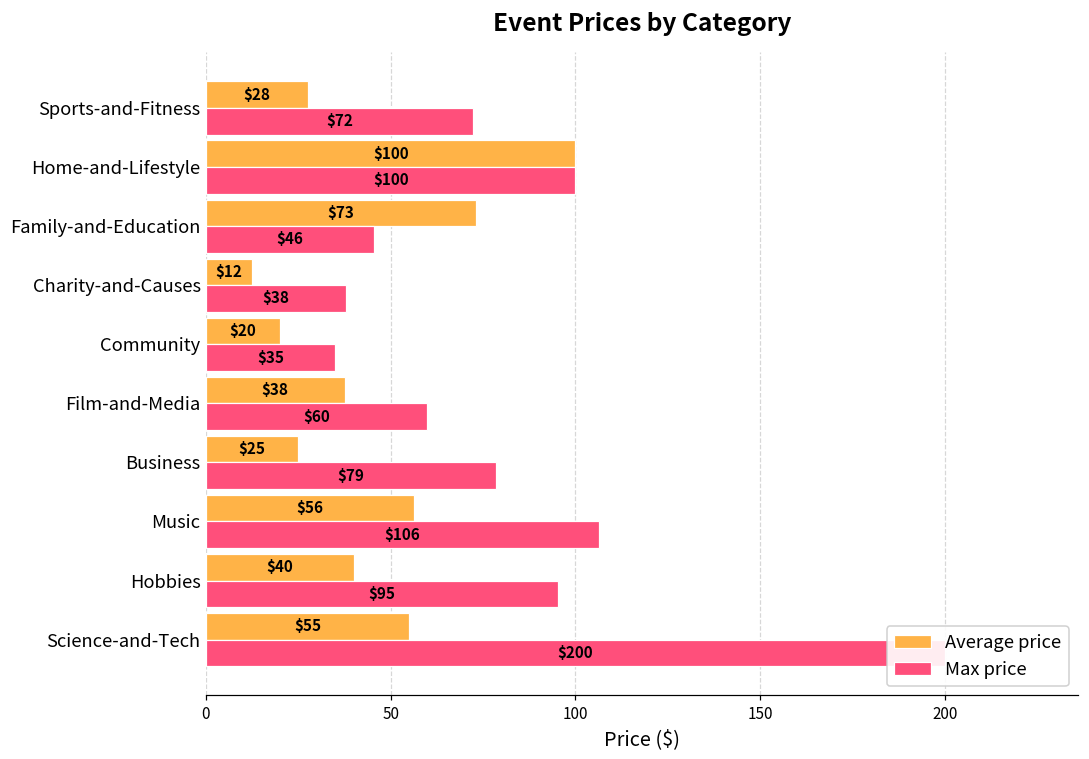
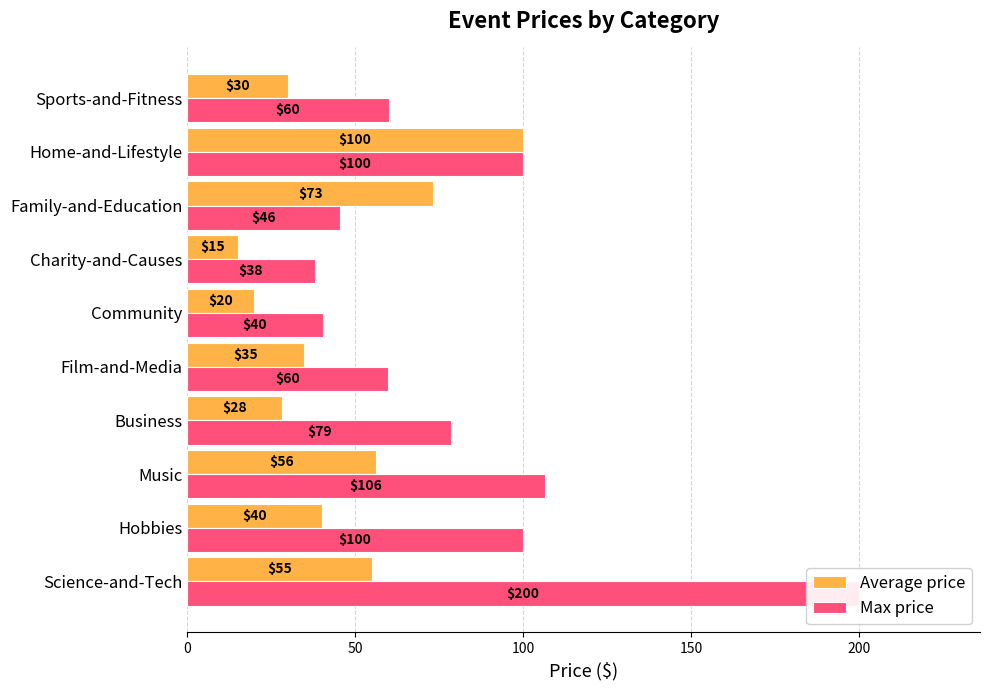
Average price, Sports-and-Fitness: $28 -> $30
Max price, Sports-and-Fitness: $72 -> $60
Average price, Charity-and-Causes: $12 -> $15
Max price, Community: $35 -> $40
Average price, Film-and-Media: $38 -> $35
Average price, Business: $25 -> $28
Max price, Hobbies: $95 -> $100
